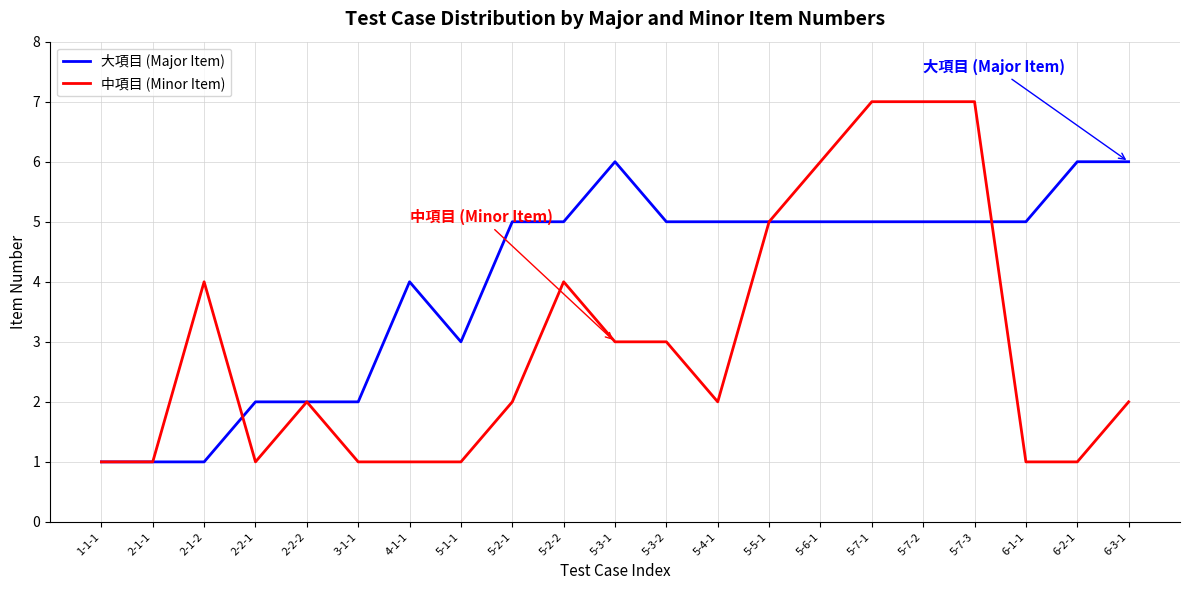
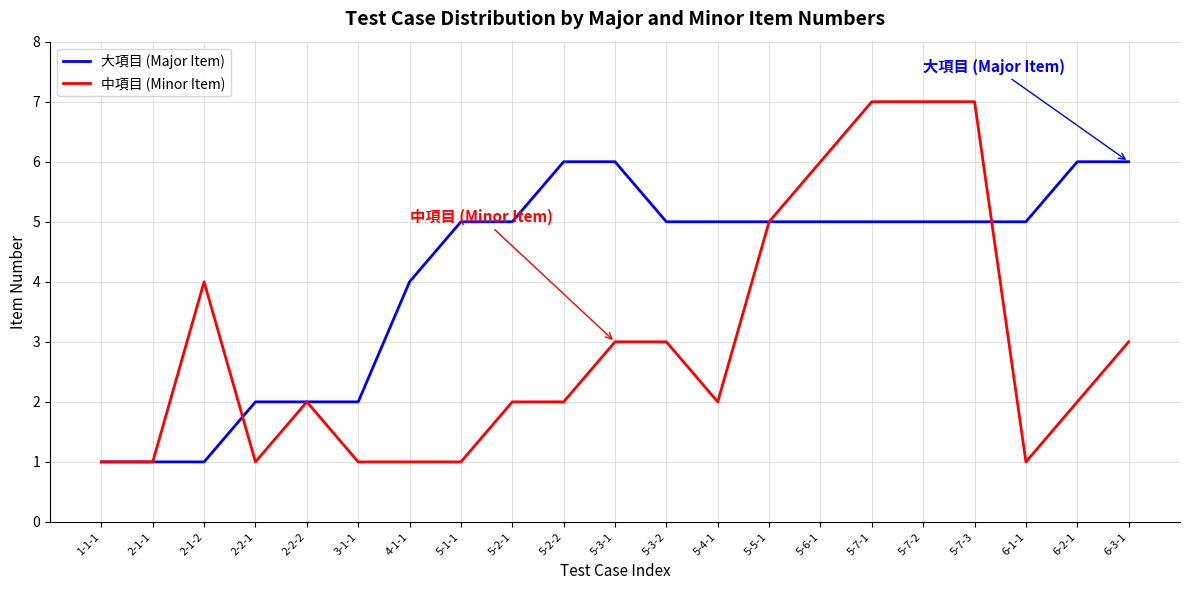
大項目 (Major Item), 5-1-1: 3 -> 5
大項目 (Major Item), 5-2-2: 5 -> 6
中項目 (Minor Item), 5-2-2: 4 -> 2
中項目 (Minor Item), 6-2-1: 1 -> 2
中項目 (Minor Item), 6-3-1: 2 -> 3
